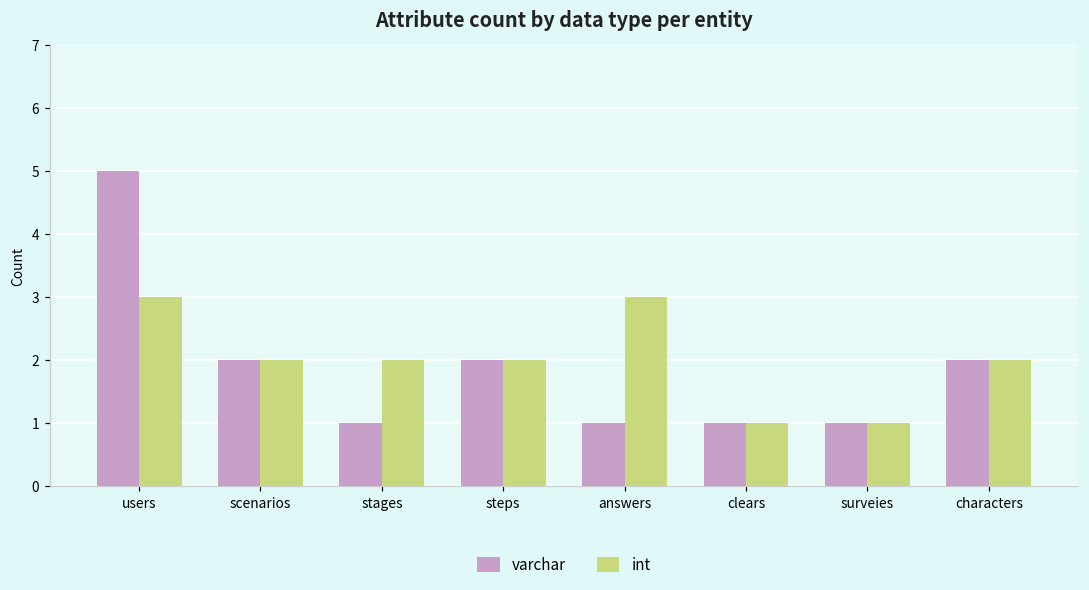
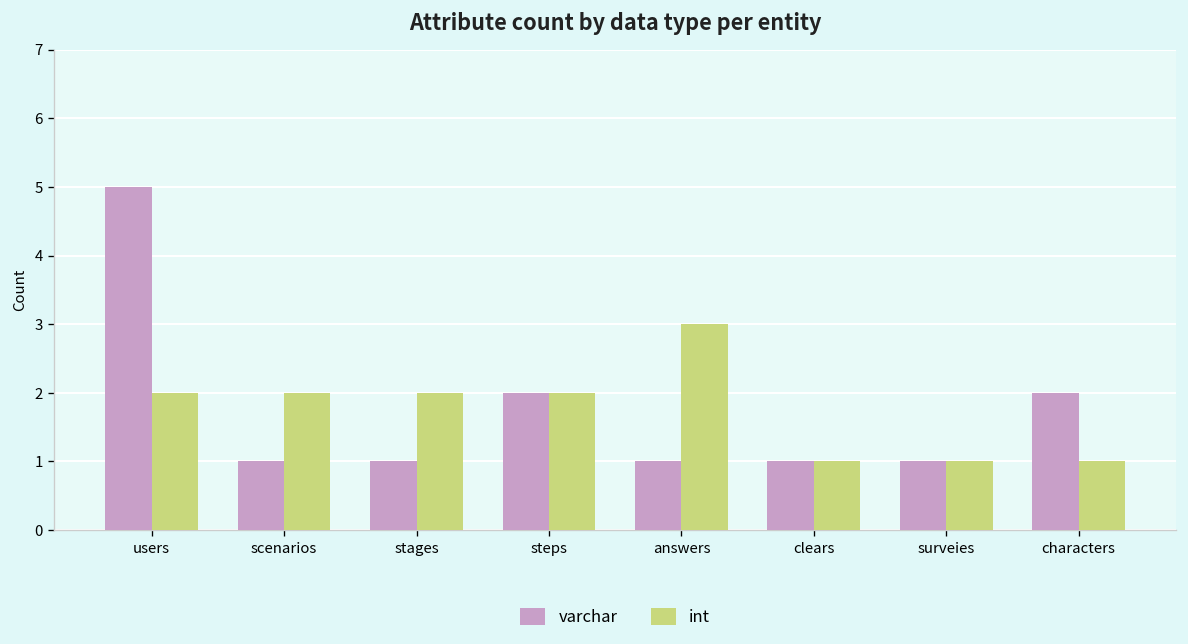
int, users: 3 -> 2
varchar, scenarios: 2 -> 1
int, characters: 2 -> 1
